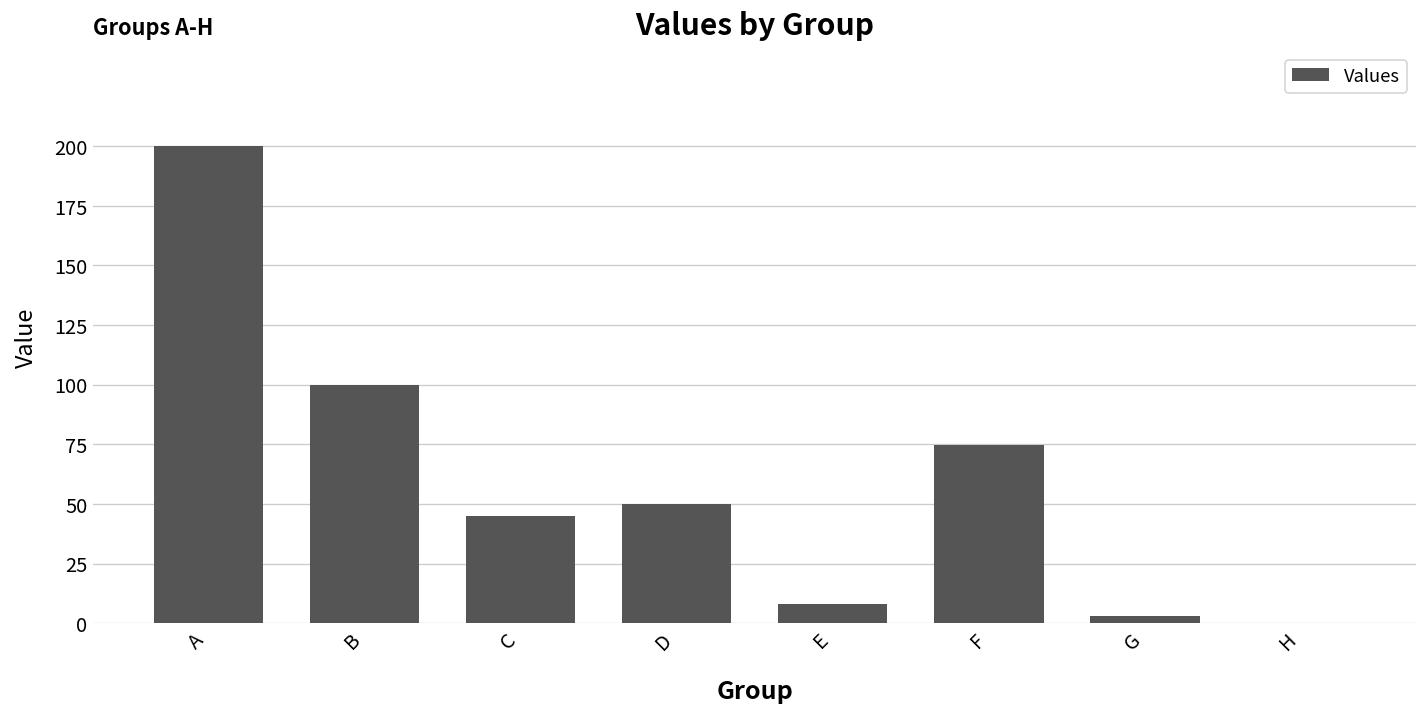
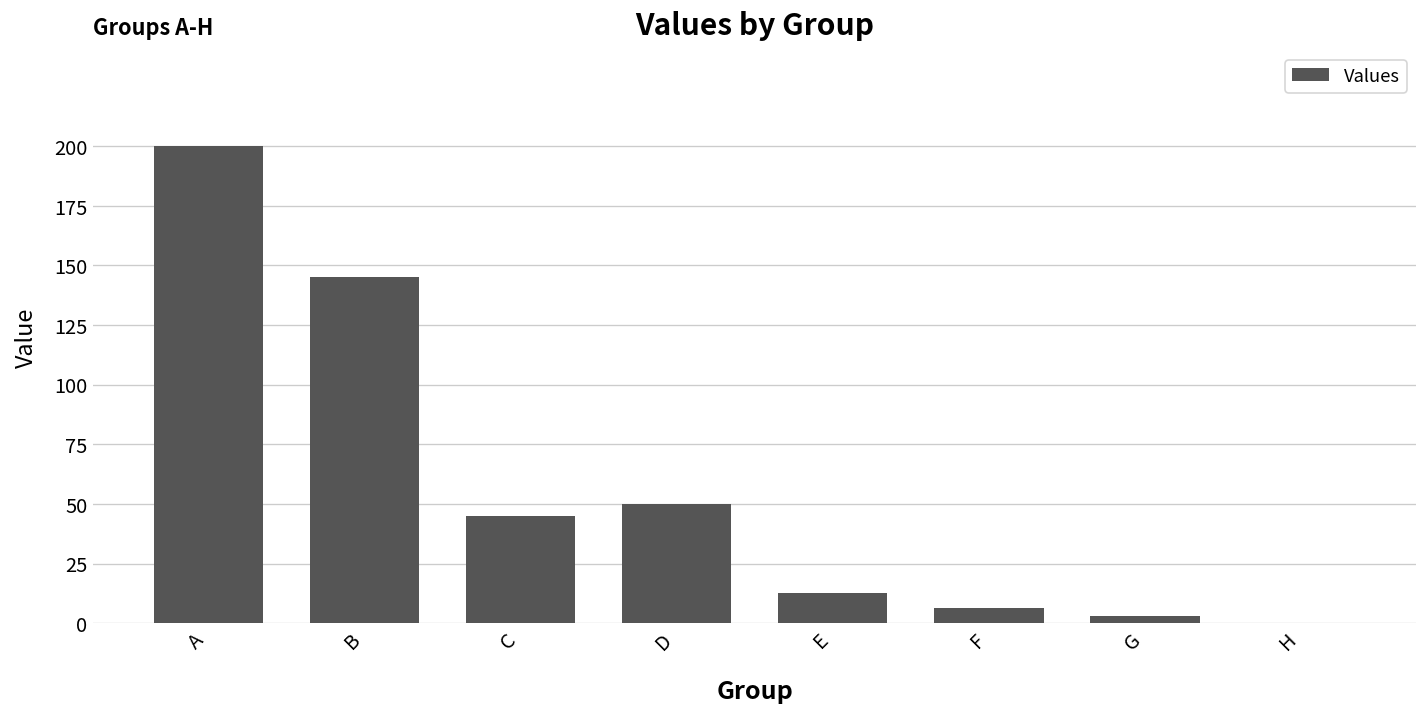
B: 100 -> 145
E: 8 -> 13
F: 75 -> 6
